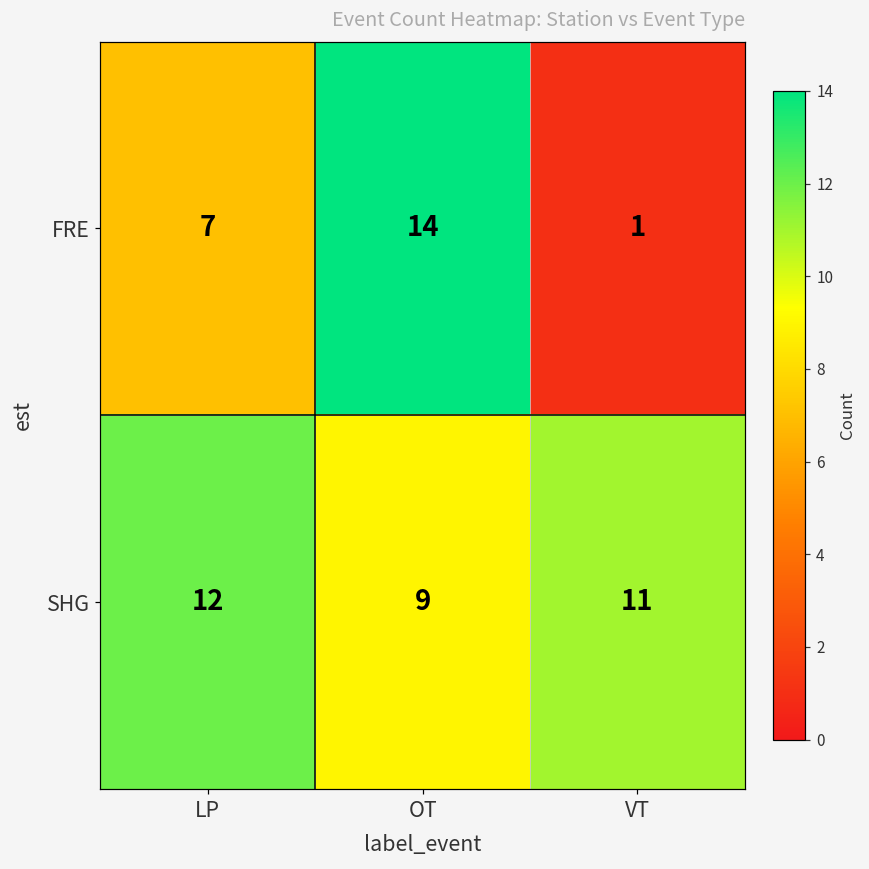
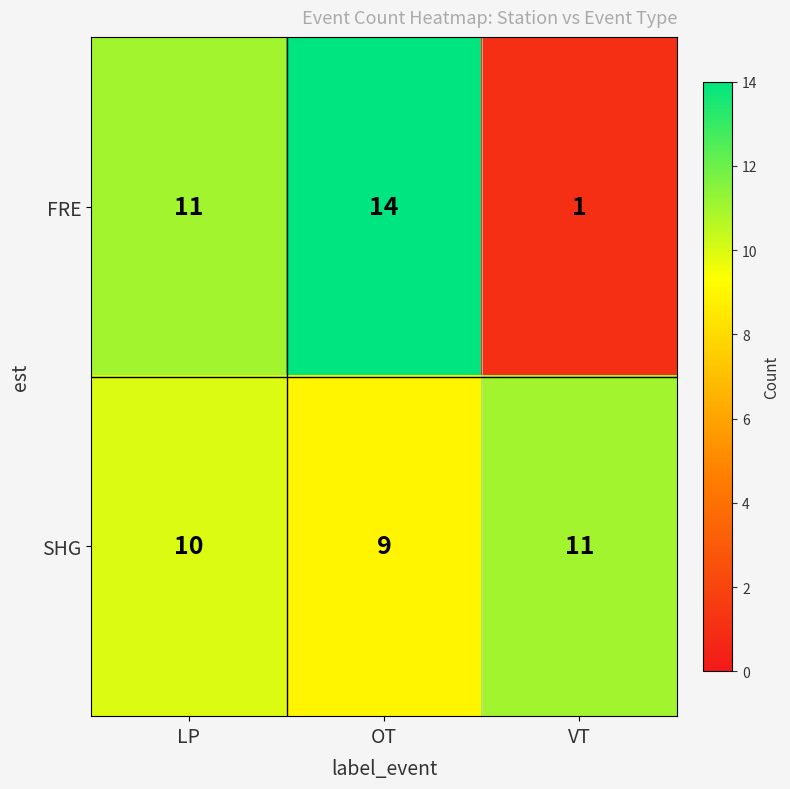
FRE, LP: 7 -> 11
SHG, LP: 12 -> 10
